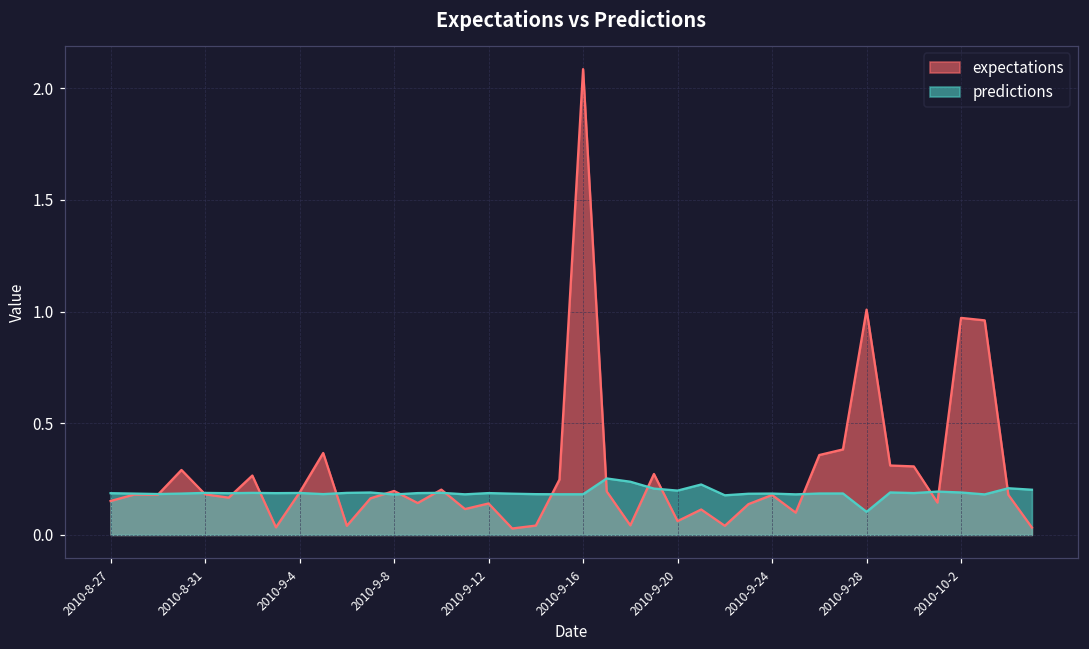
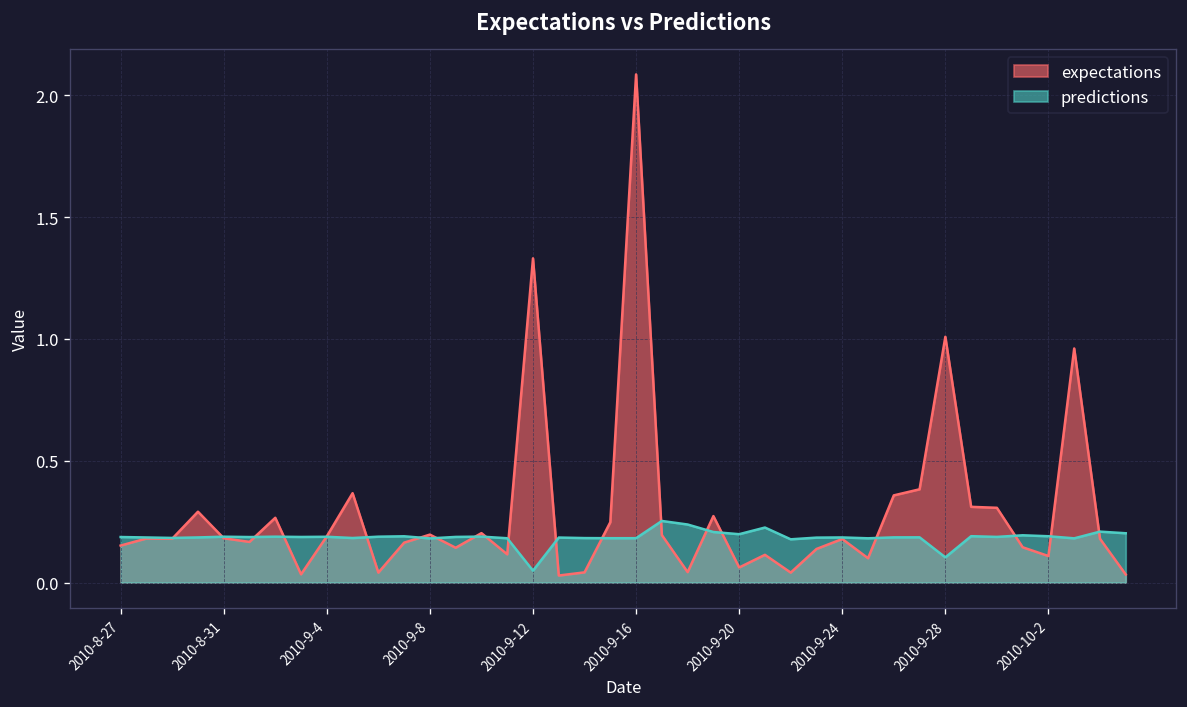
expectations, 2010-9-12: 0.14 -> 1.33
predictions, 2010-9-12: 0.19 -> 0.05
expectations, 2010-10-2: 0.97 -> 0.11
